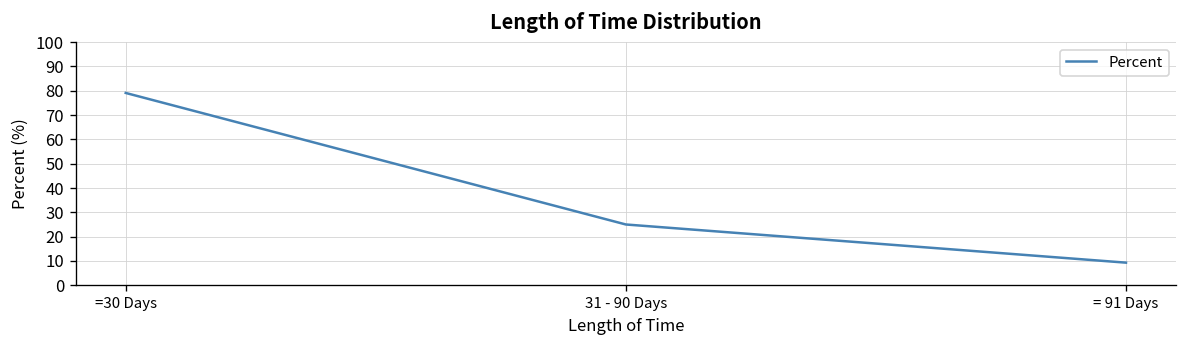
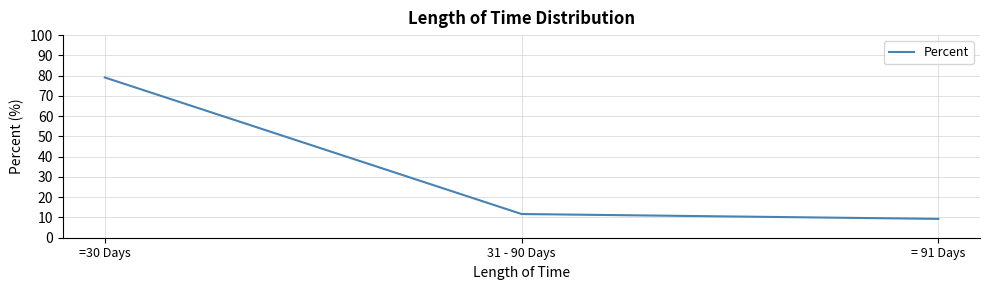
31 - 90 Days: 25 -> 12
